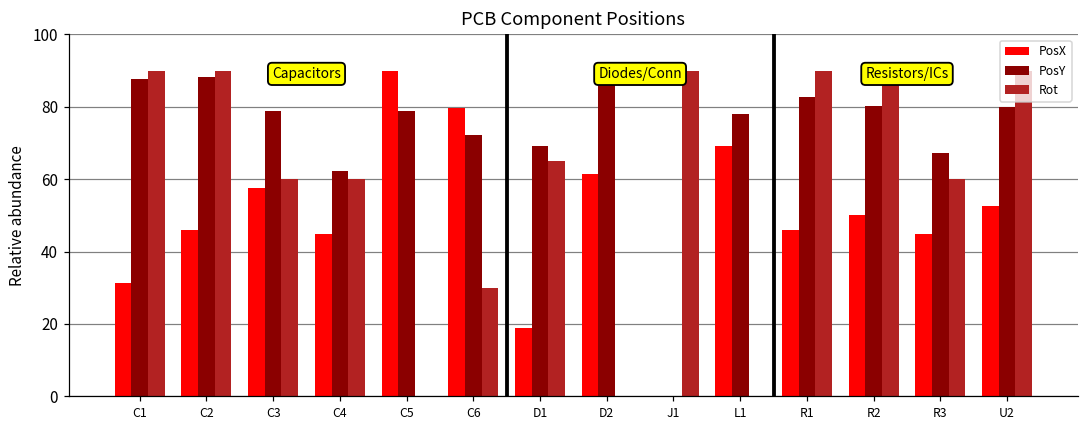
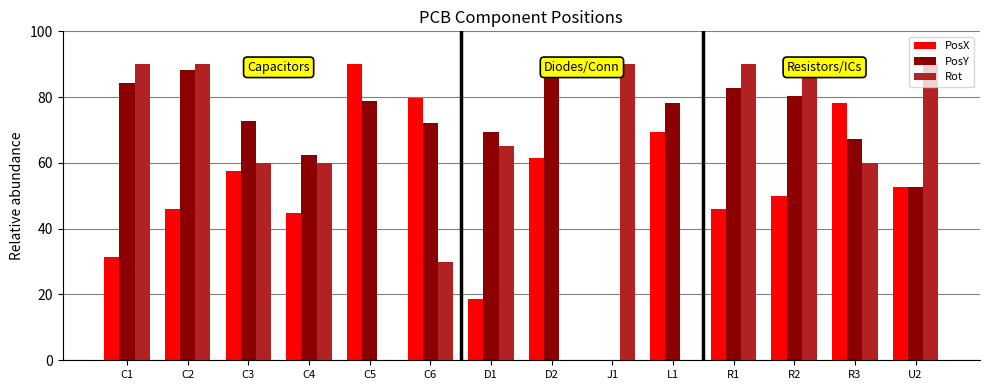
PosY, C1: 88 -> 84
PosY, C3: 79 -> 73
PosX, R3: 45 -> 78
PosY, U2: 80 -> 53
